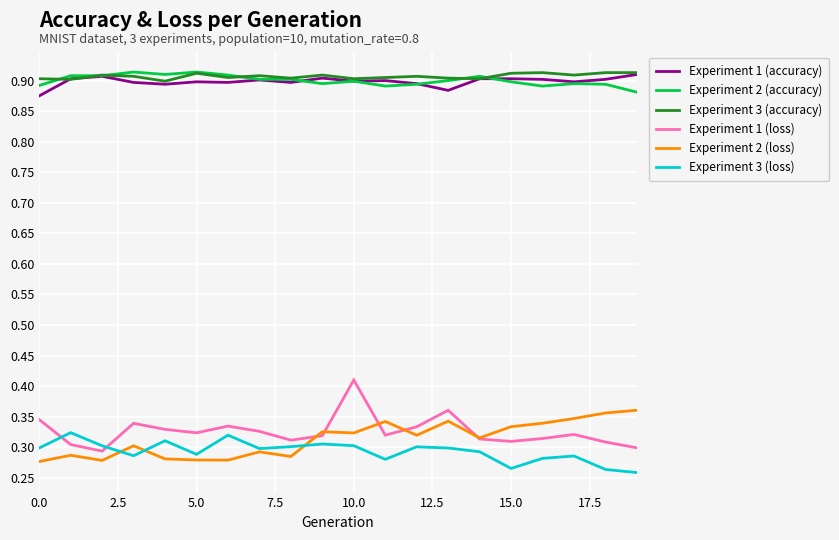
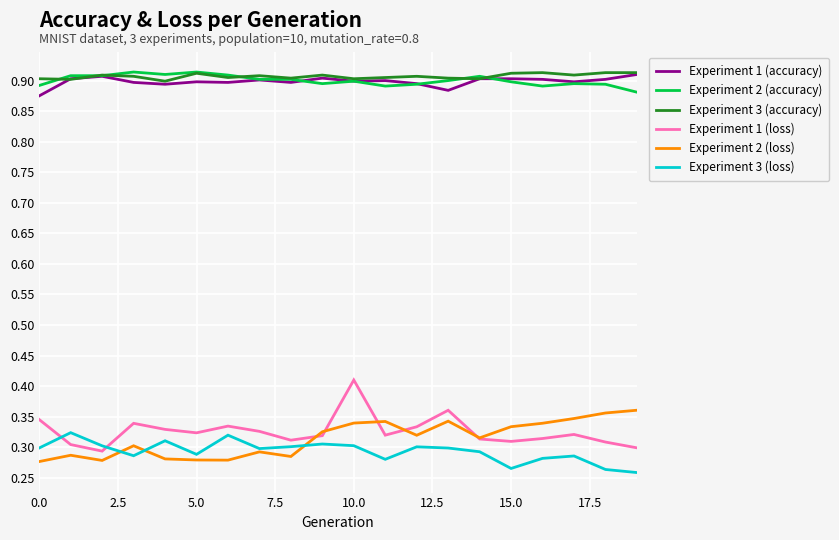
Experiment 2 (loss), 10.0: 0.32 -> 0.34
